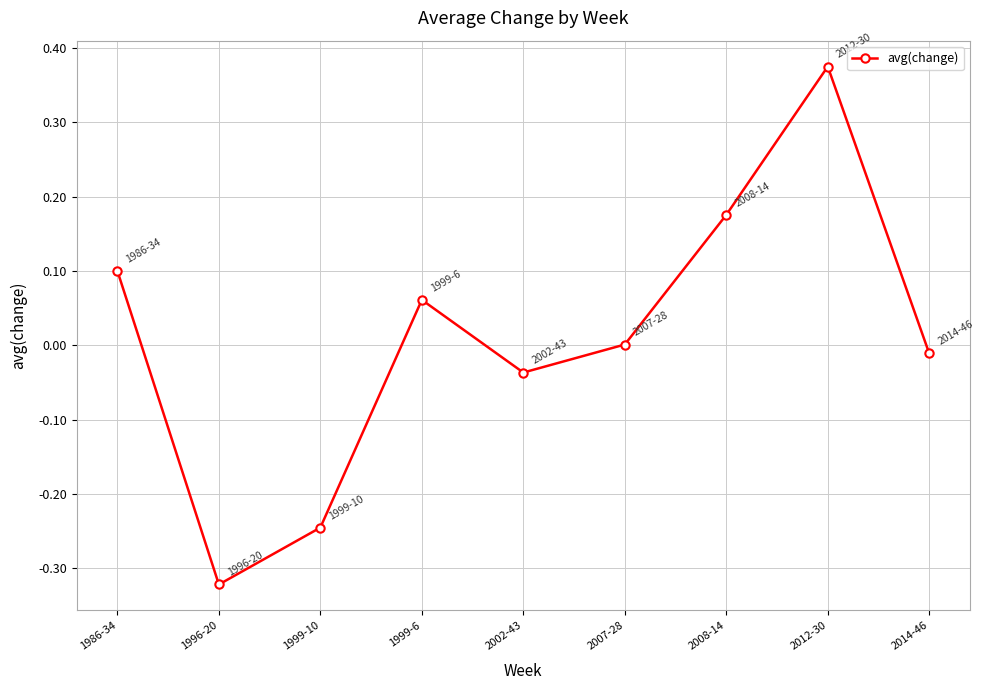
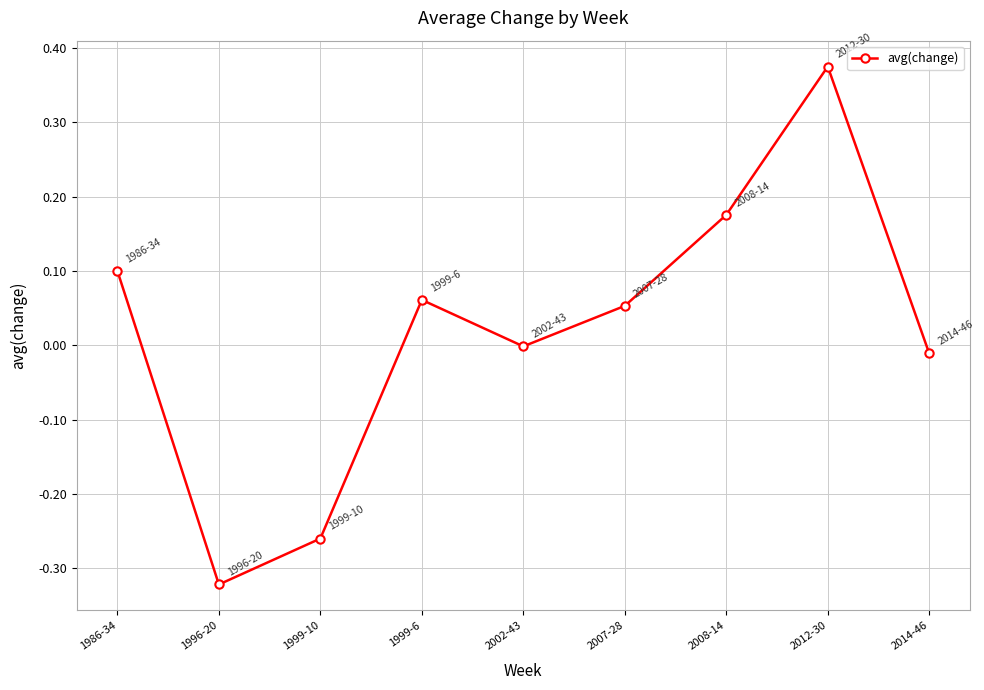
1999-10: -0.25 -> -0.26
2002-43: -0.04 -> 0.00
2007-28: 0.00 -> 0.05
